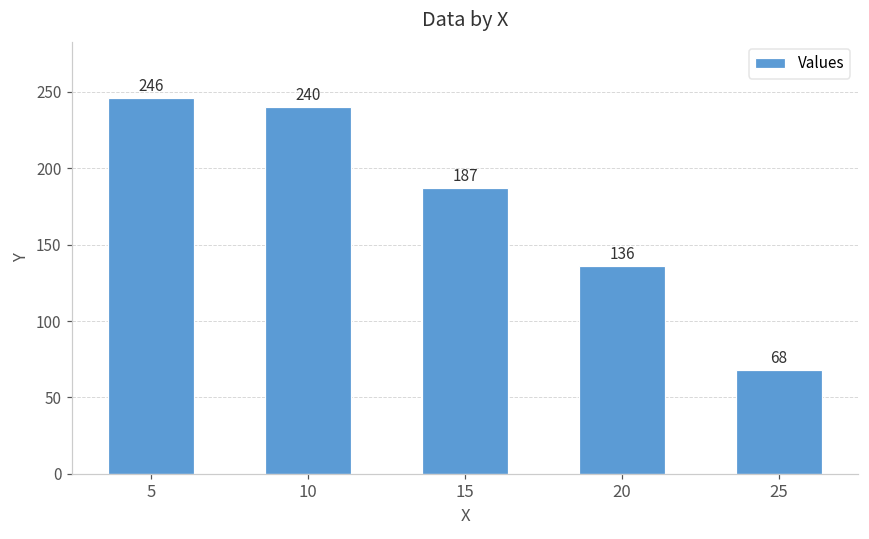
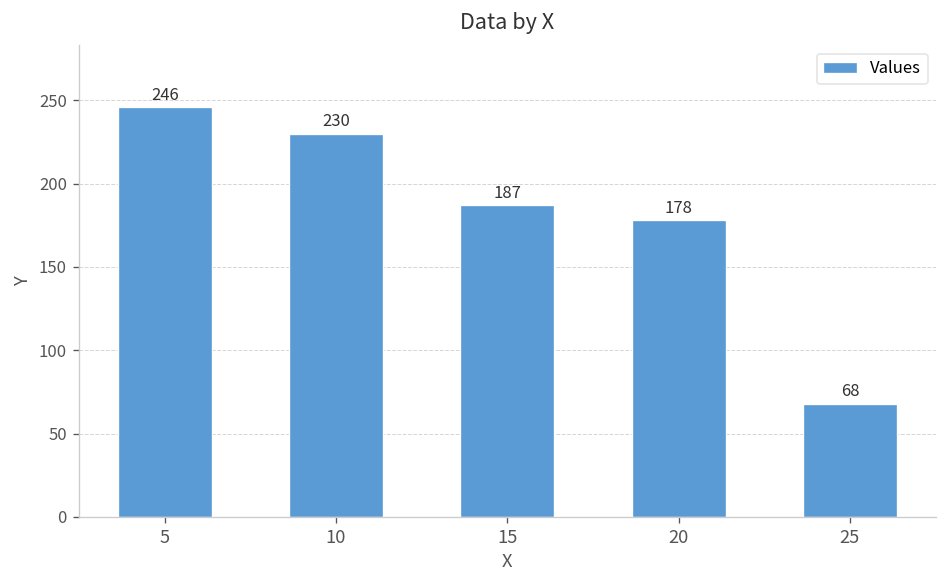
10: 240 -> 230
20: 136 -> 178
